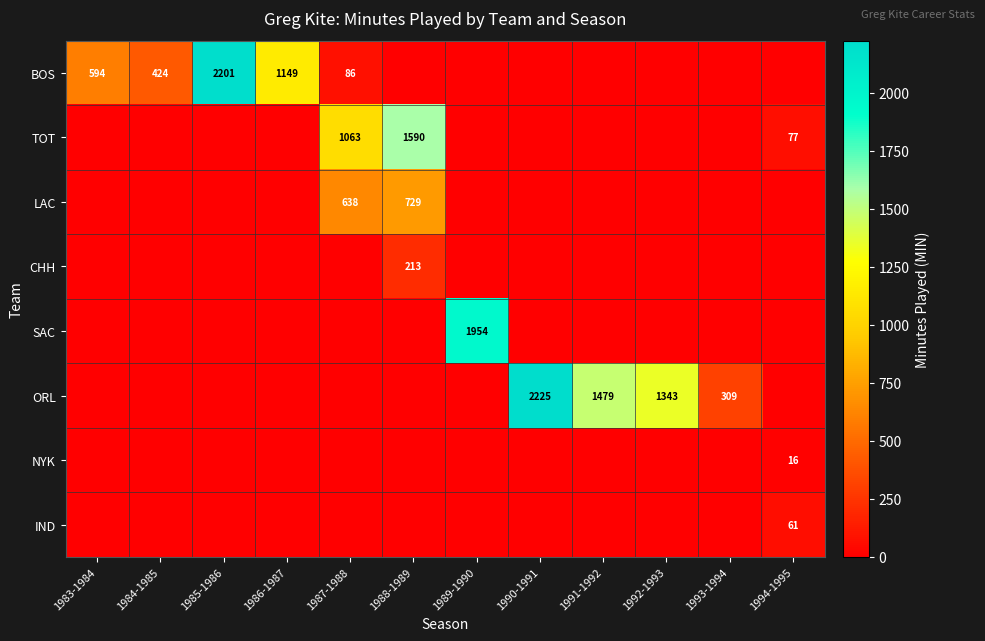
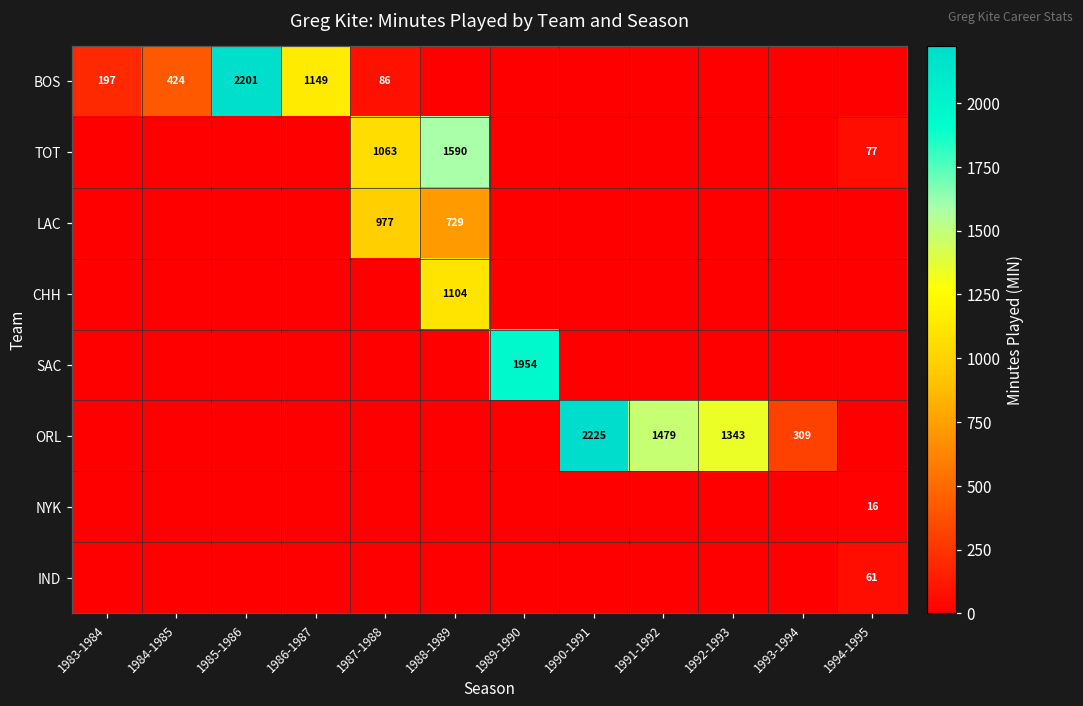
BOS, 1983-1984: 594 -> 197
LAC, 1987-1988: 638 -> 977
CHH, 1988-1989: 213 -> 1104
